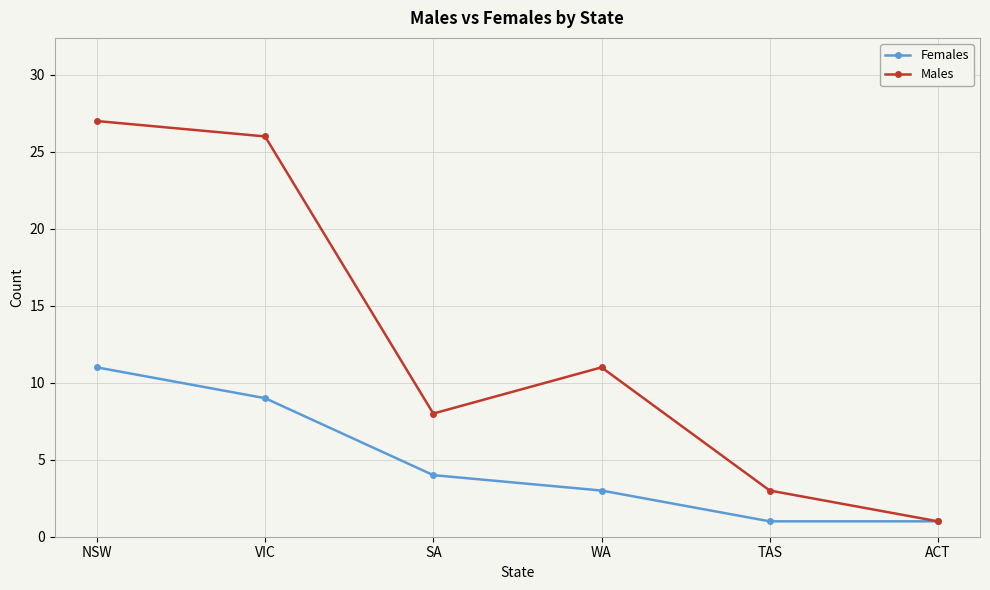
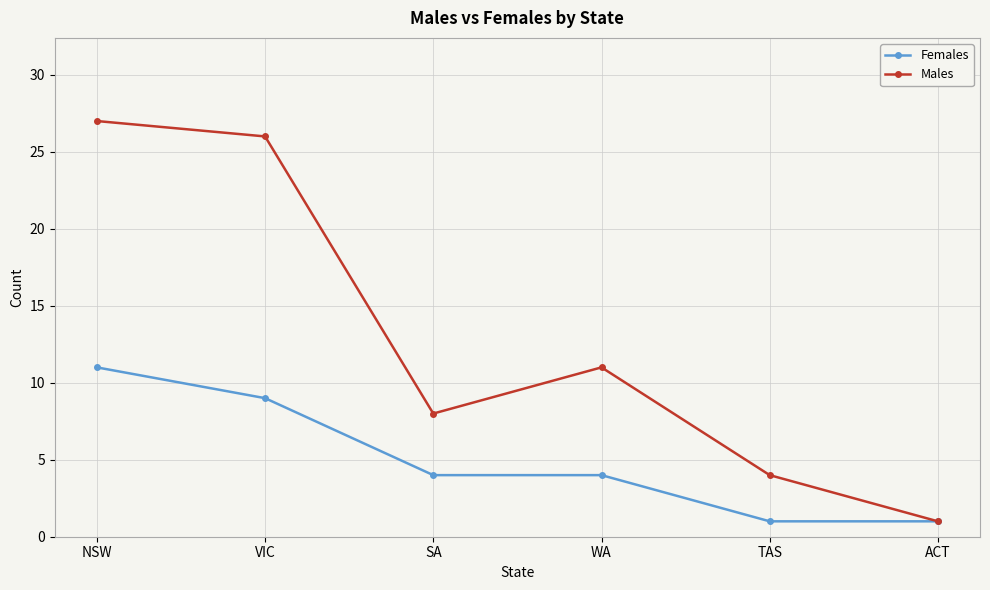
Females, WA: 3 -> 4
Males, TAS: 3 -> 4
